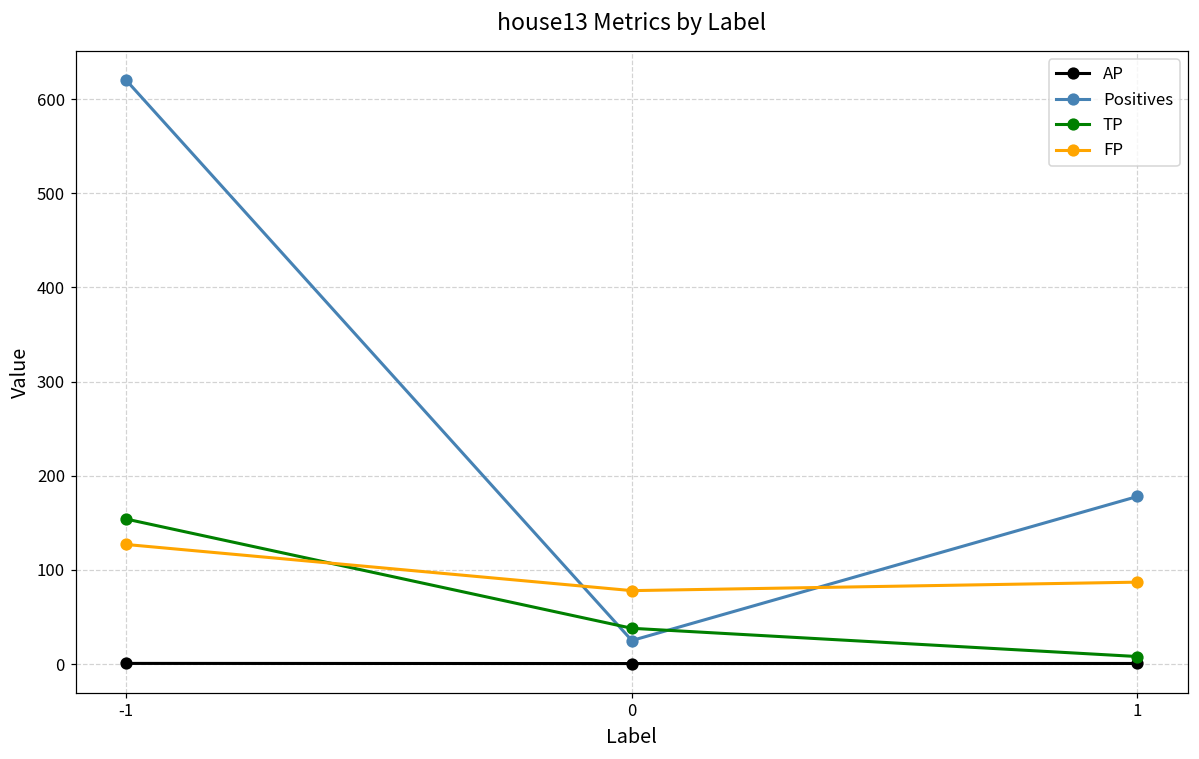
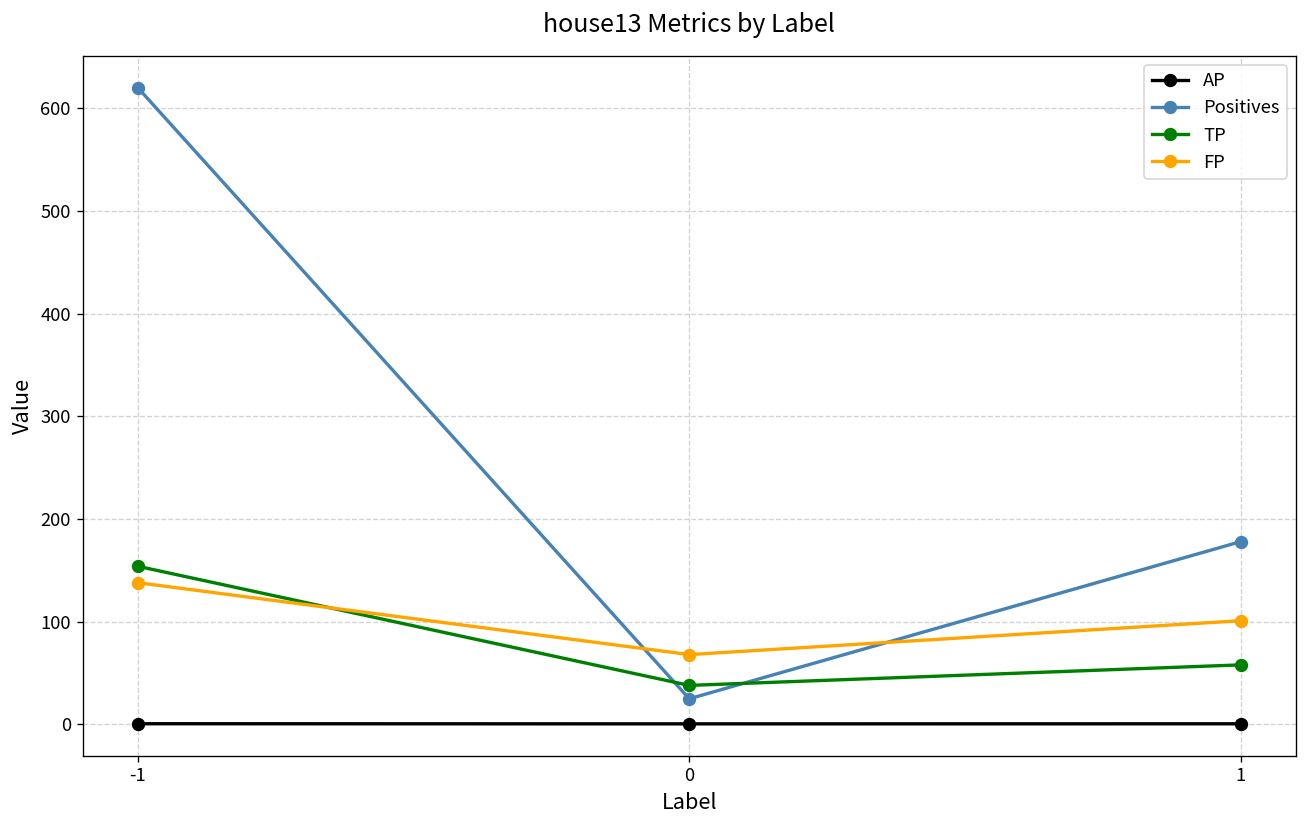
FP, -1: 130 -> 140
FP, 0: 80 -> 70
TP, 1: 10 -> 60
FP, 1: 90 -> 100
